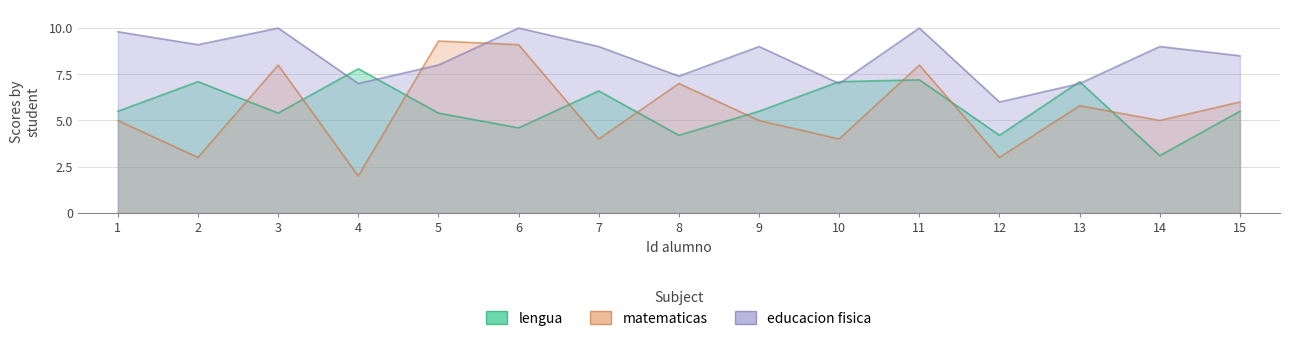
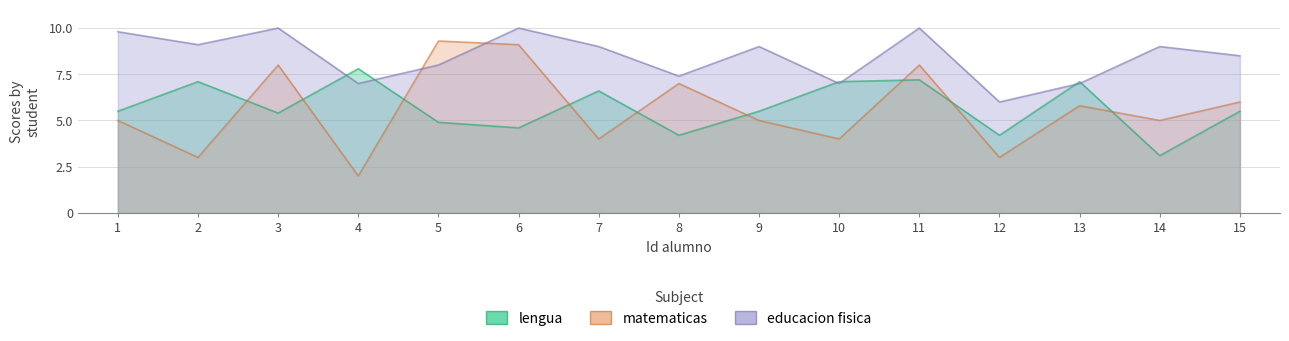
lengua, 5: 5.4 -> 4.9
